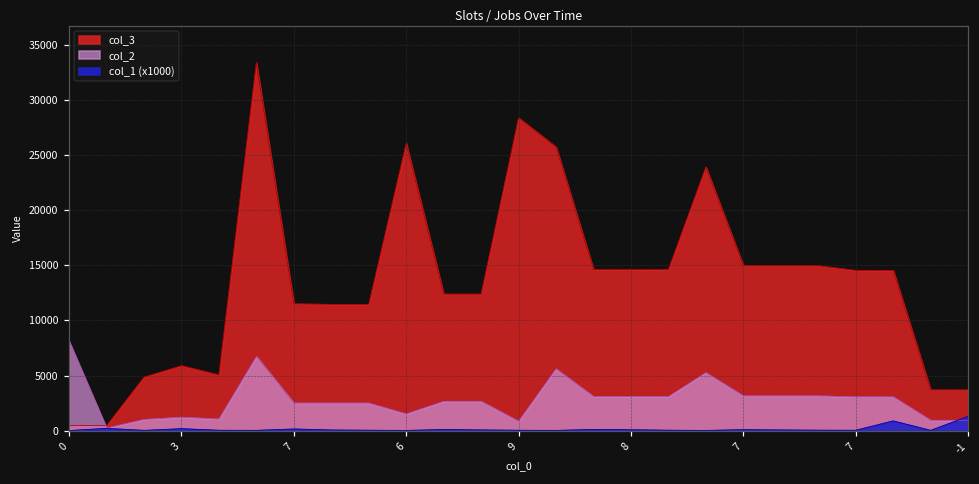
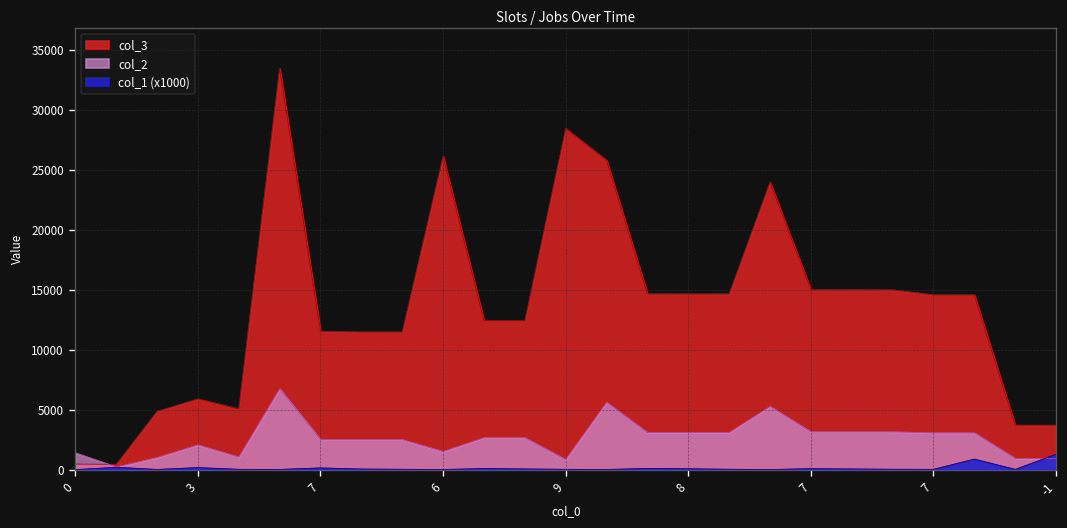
col_2, 0: 8100 -> 1400
col_2, 3: 1200 -> 2100
